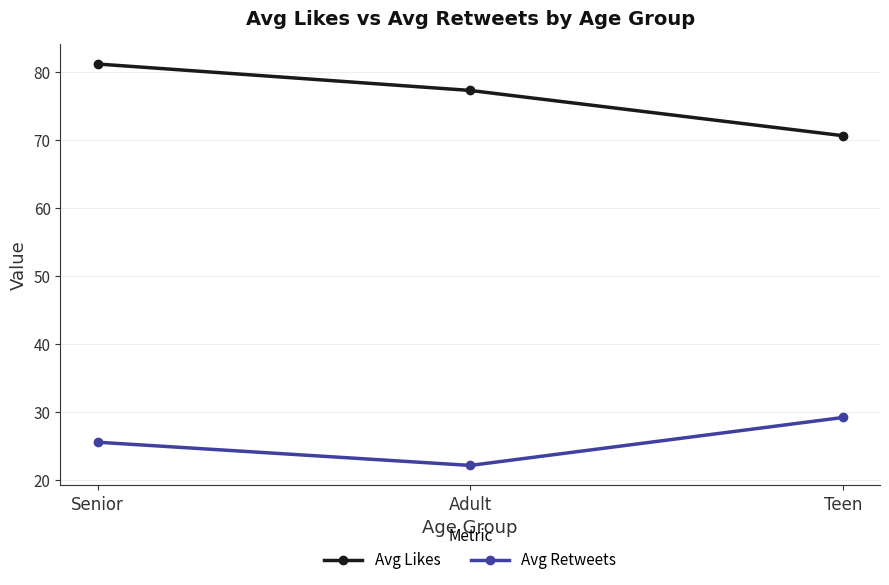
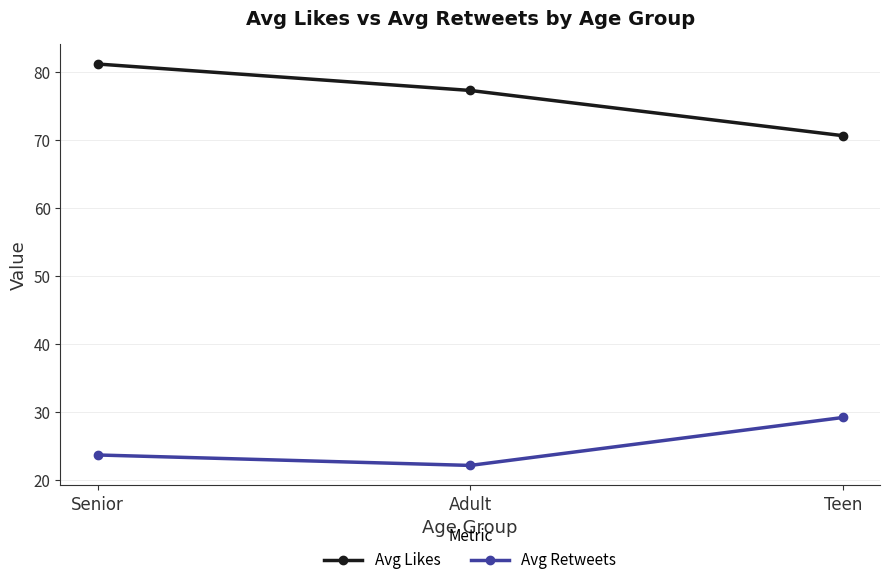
Avg Retweets, Senior: 26 -> 24
